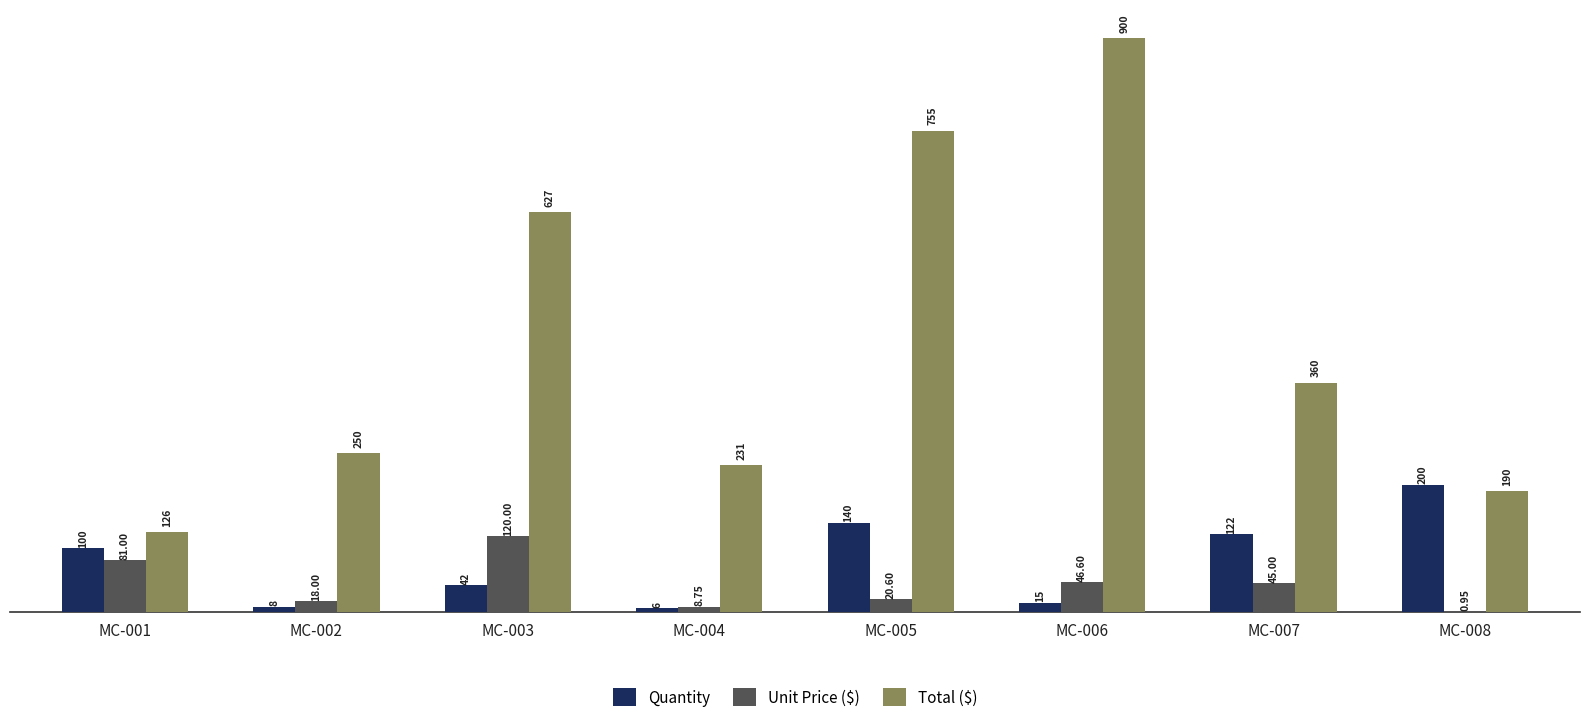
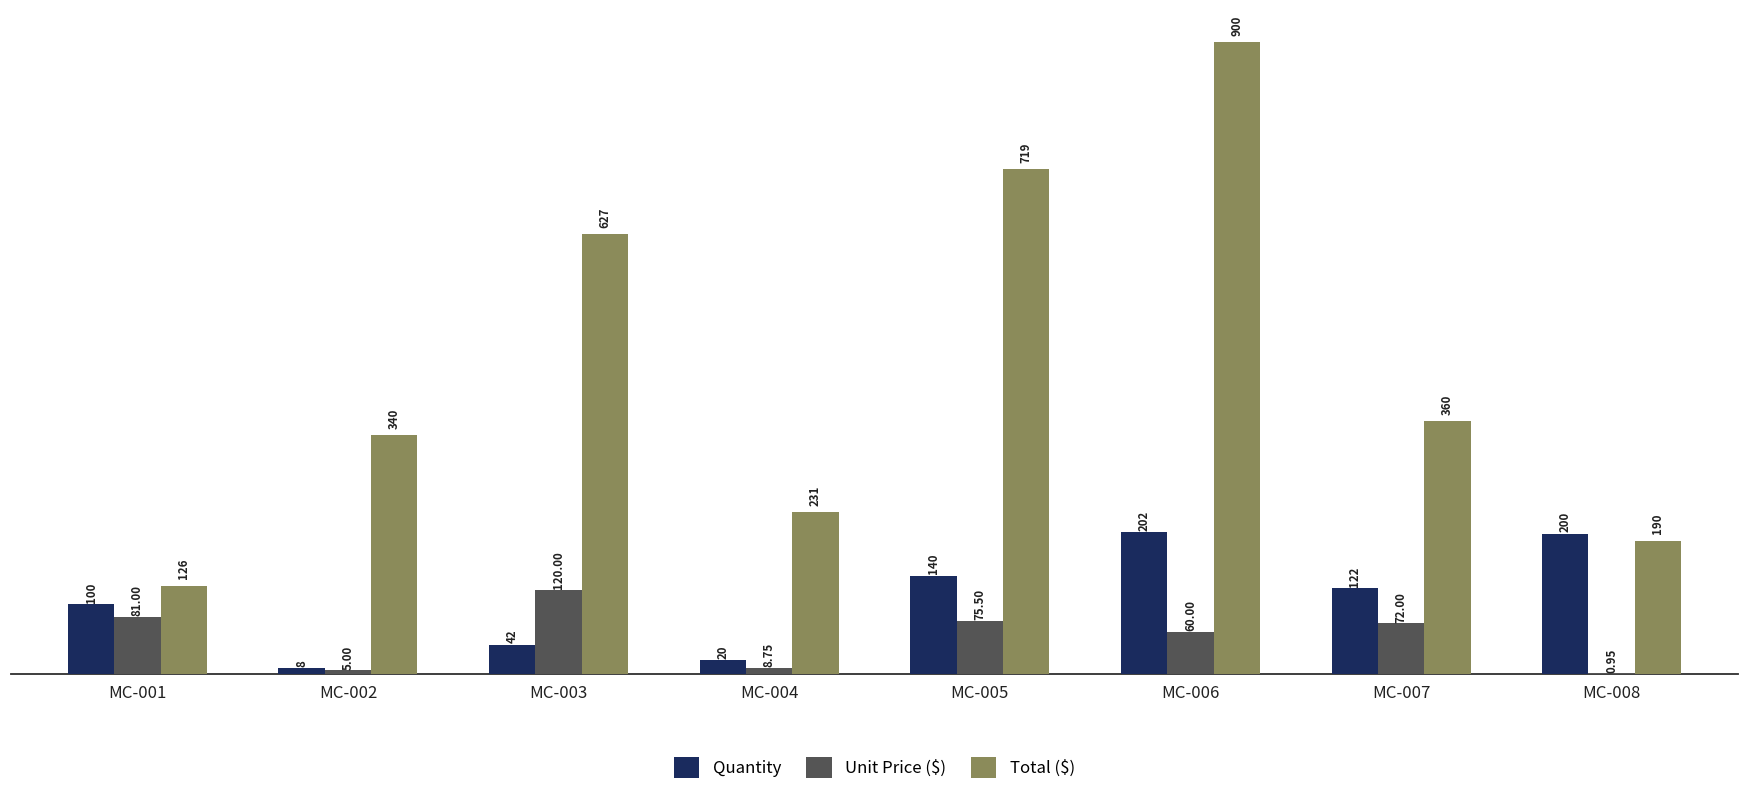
Unit Price ($), MC-002: 18.00 -> 5.00
Total ($), MC-002: 250 -> 340
Quantity, MC-004: 6 -> 20
Unit Price ($), MC-005: 20.60 -> 75.50
Total ($), MC-005: 755 -> 719
Quantity, MC-006: 15 -> 202
Unit Price ($), MC-006: 46.60 -> 60.00
Unit Price ($), MC-007: 45.00 -> 72.00
